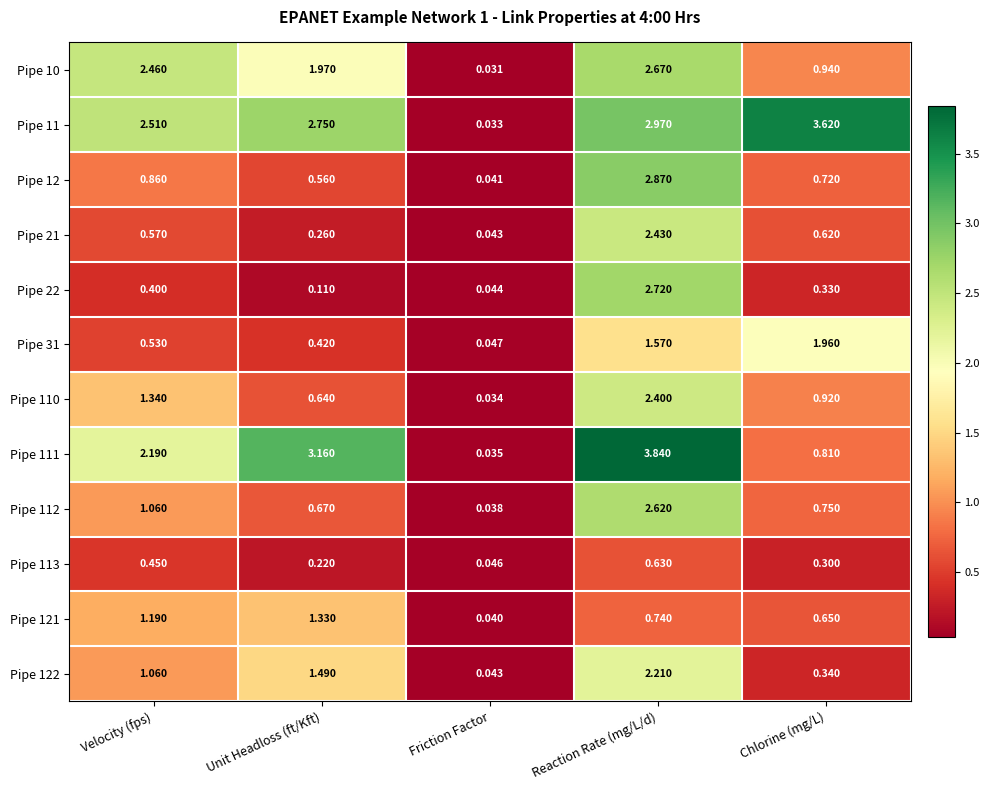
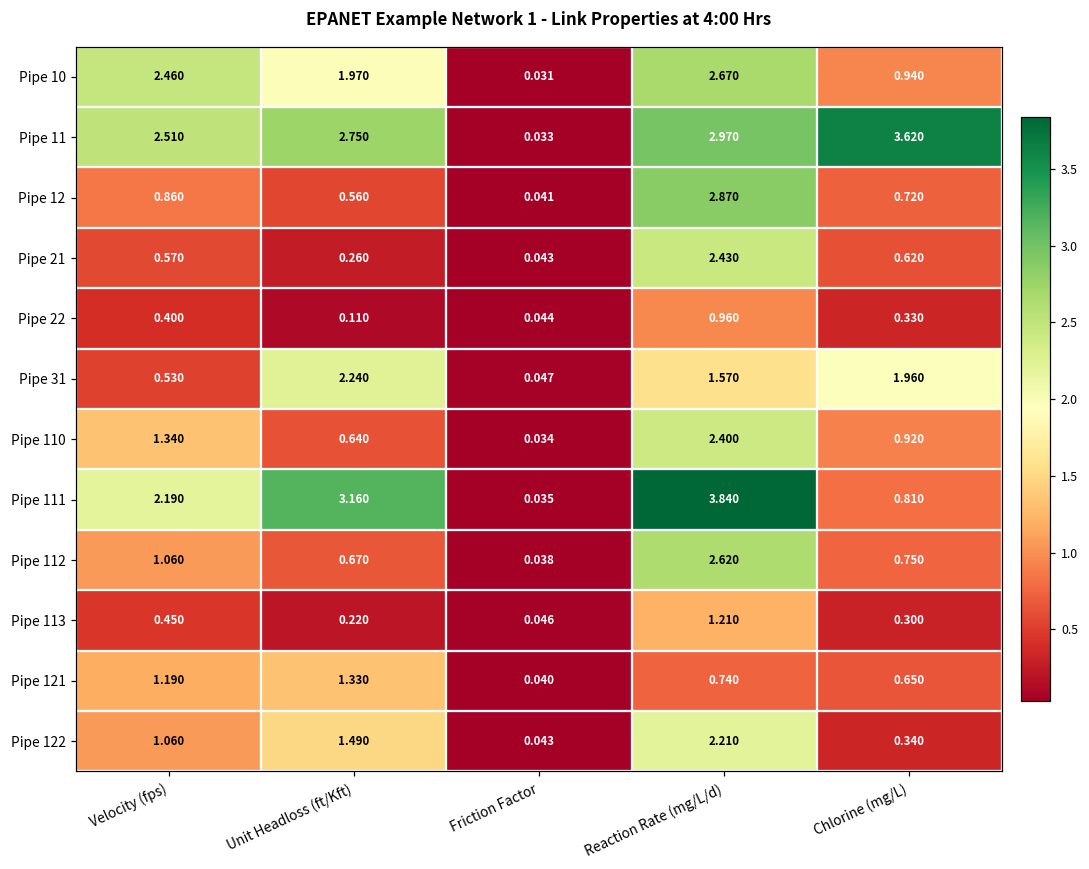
Pipe 22, Reaction Rate (mg/L/d): 2.720 -> 0.960
Pipe 31, Unit Headloss (ft/Kft): 0.420 -> 2.240
Pipe 113, Reaction Rate (mg/L/d): 0.630 -> 1.210
